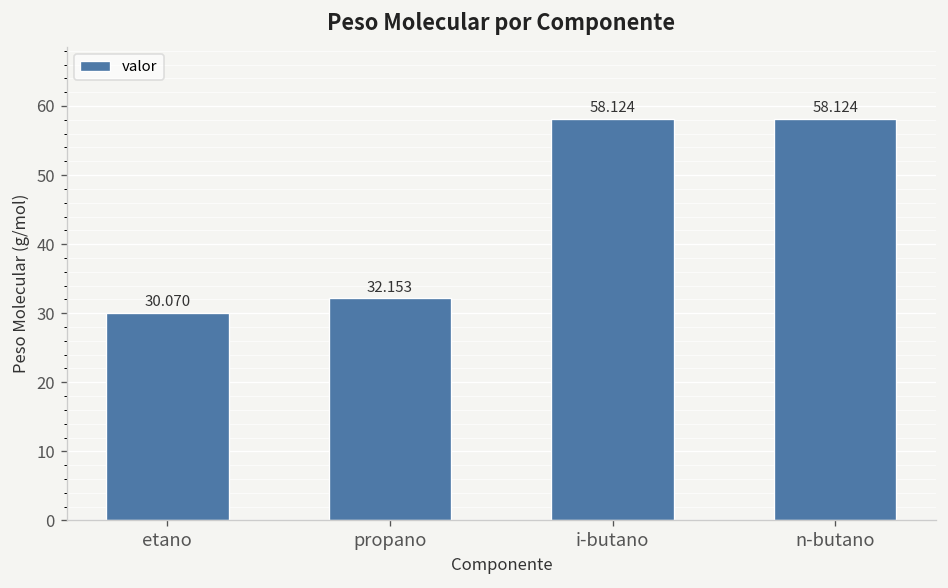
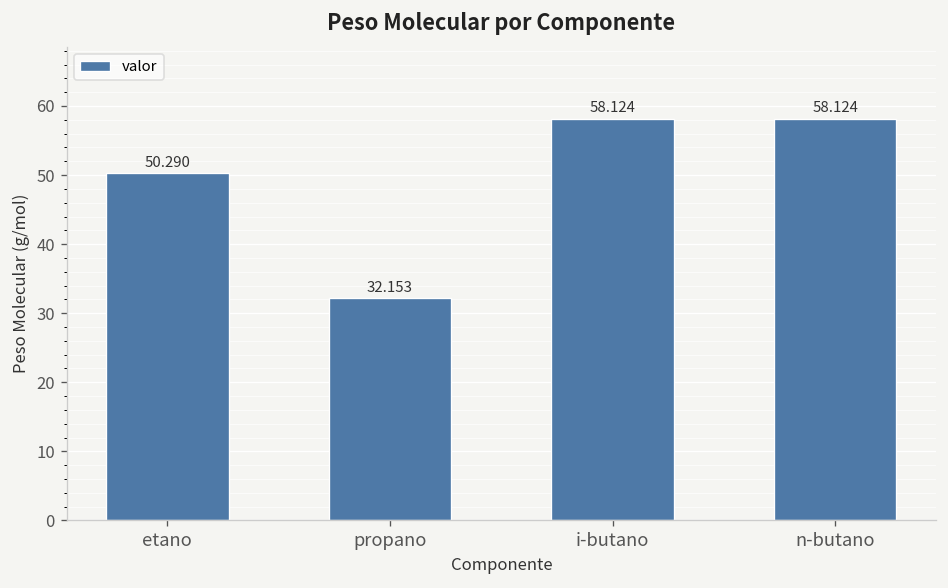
etano: 30.070 -> 50.290
